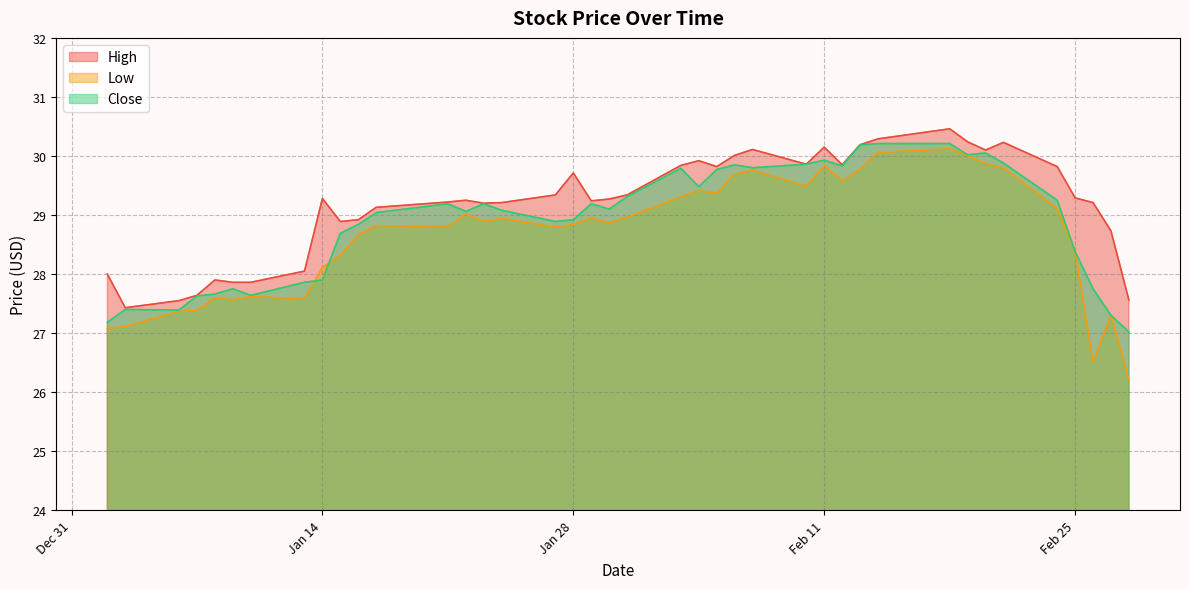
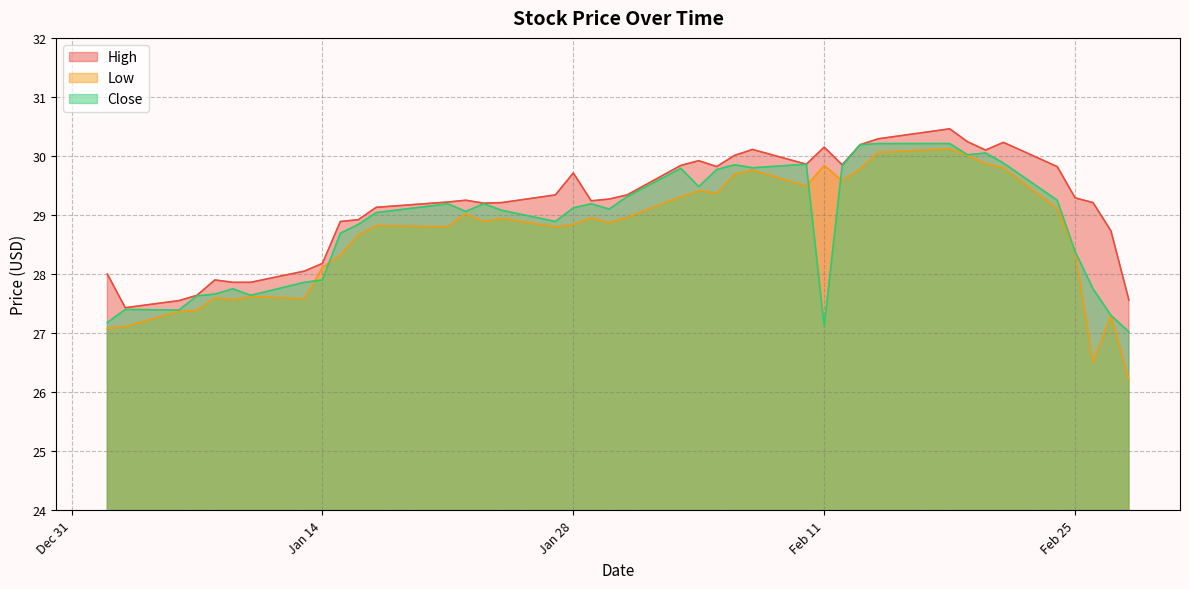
High, Jan 14: 29.3 -> 28.2
Close, Jan 28: 28.9 -> 29.1
Close, Feb 11: 29.9 -> 27.1
